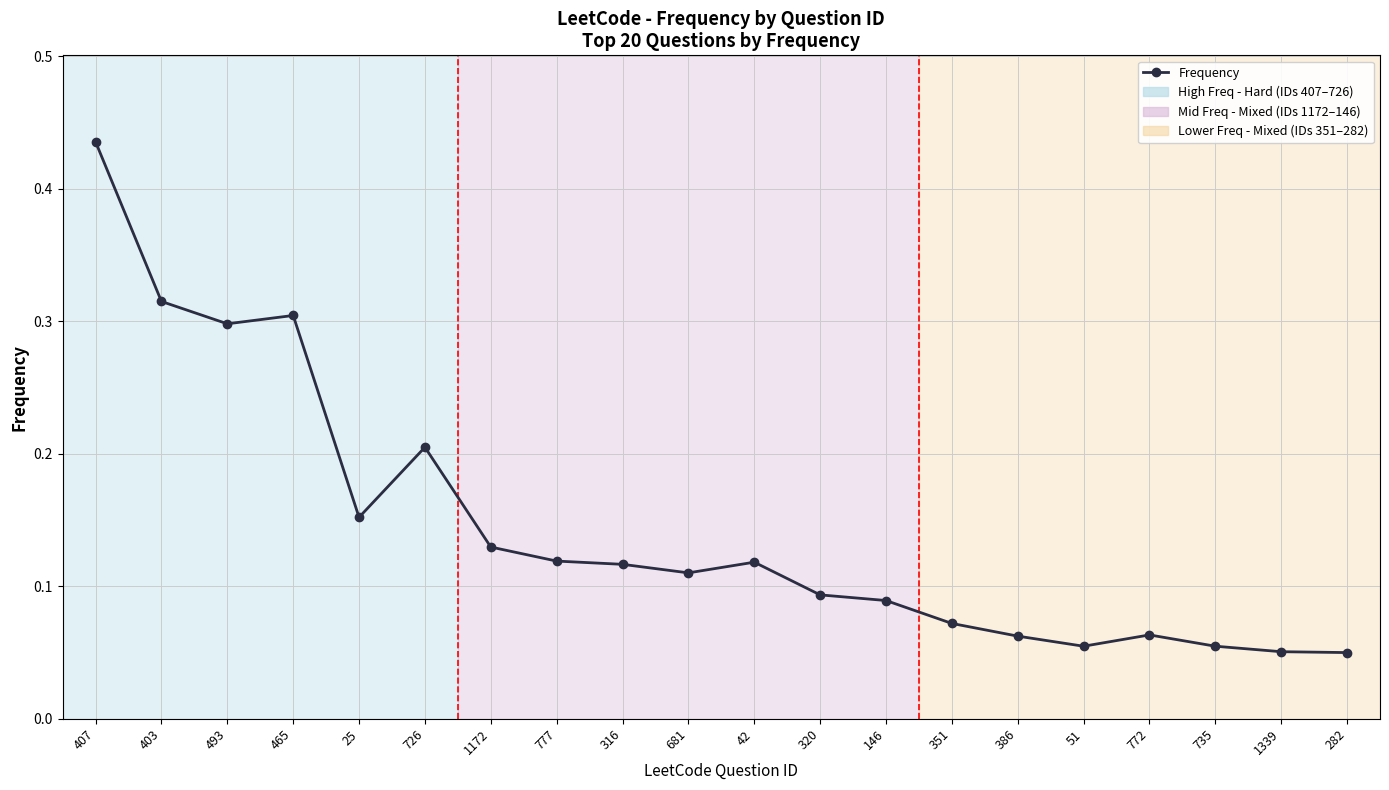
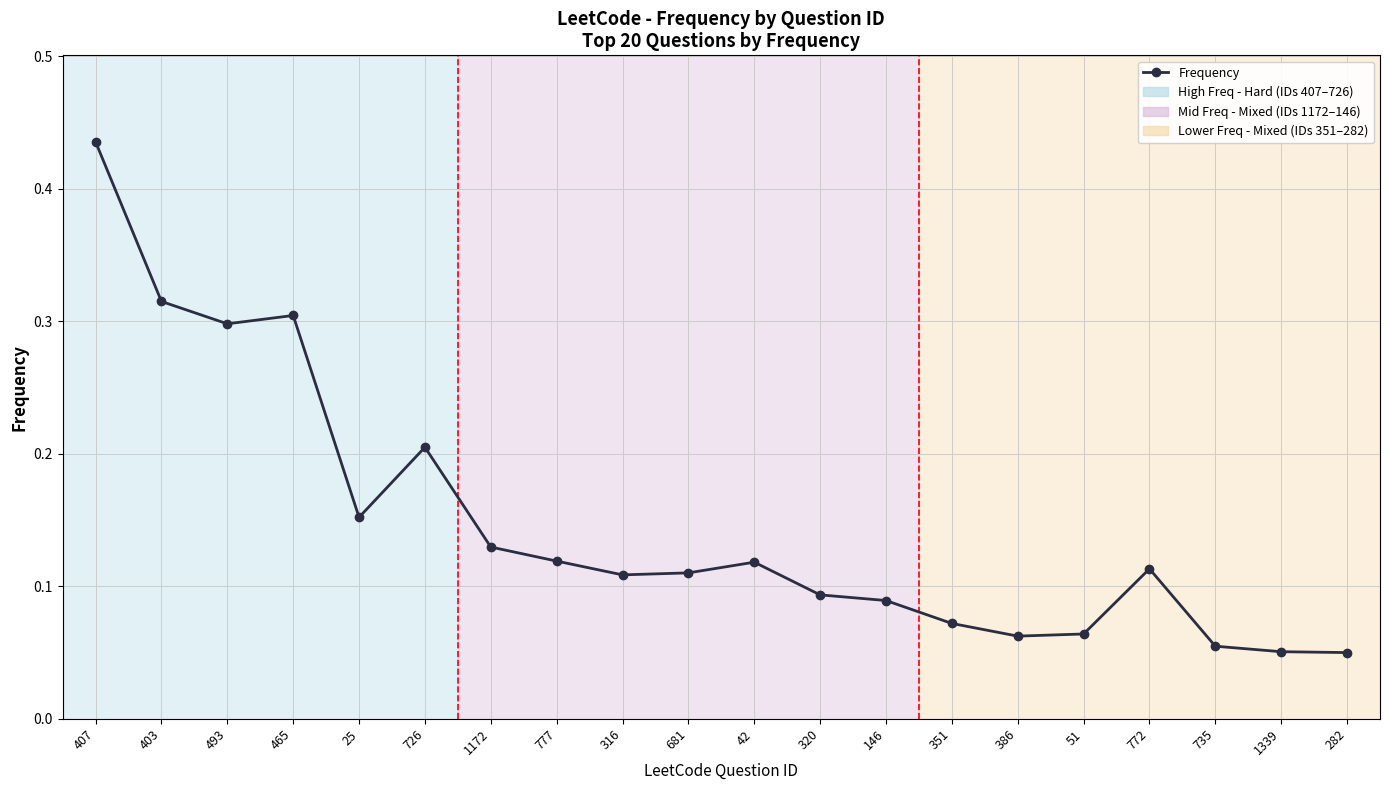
316: 0.117 -> 0.109
51: 0.055 -> 0.064
772: 0.063 -> 0.113
